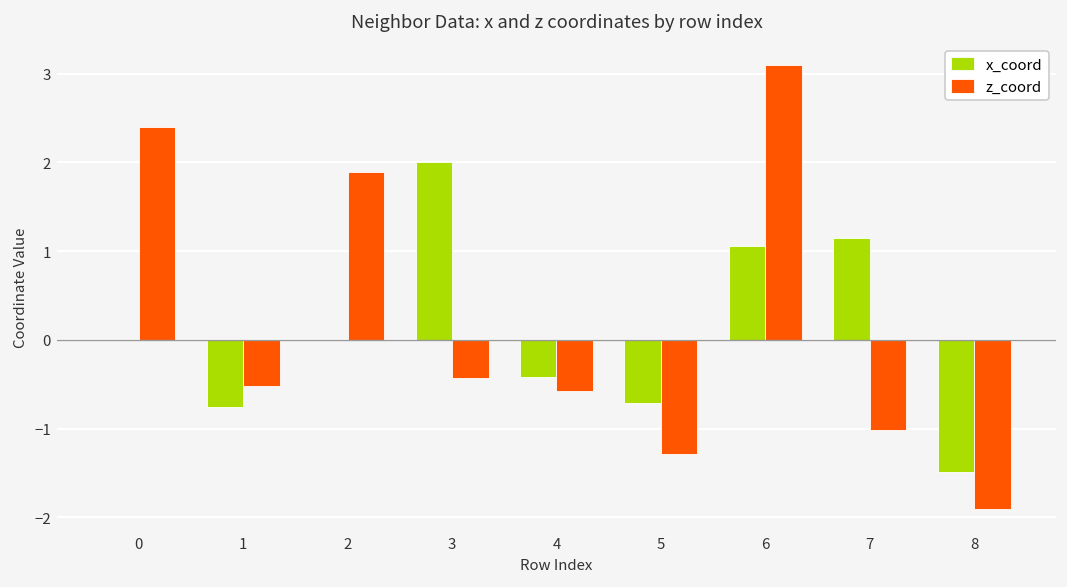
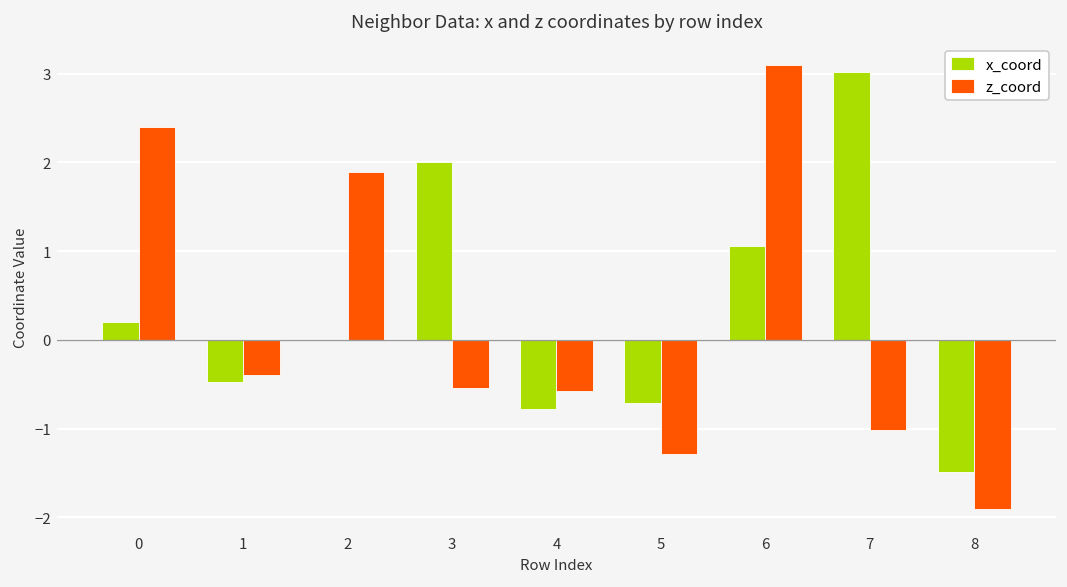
x_coord, 0: 0.0 -> 0.2
x_coord, 1: -0.8 -> -0.5
z_coord, 1: -0.5 -> -0.4
z_coord, 3: -0.4 -> -0.5
x_coord, 4: -0.4 -> -0.8
x_coord, 7: 1.1 -> 3.0
